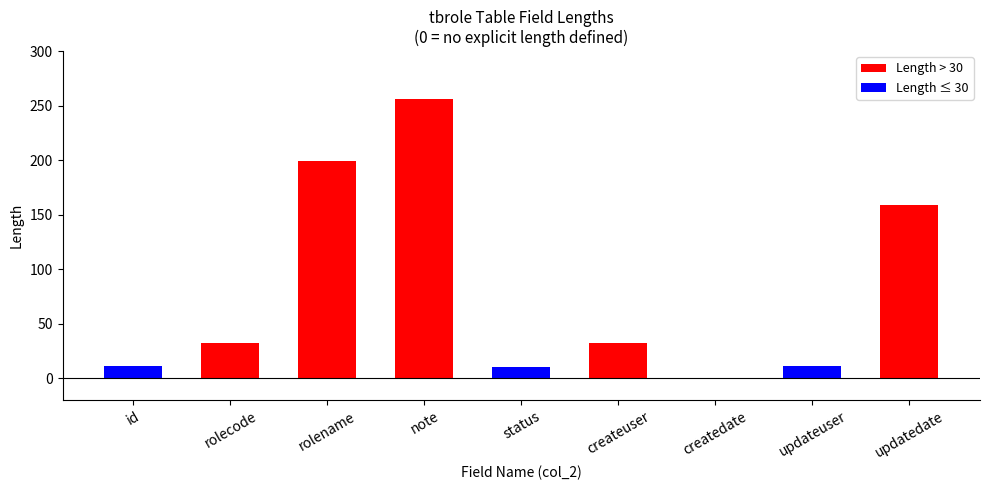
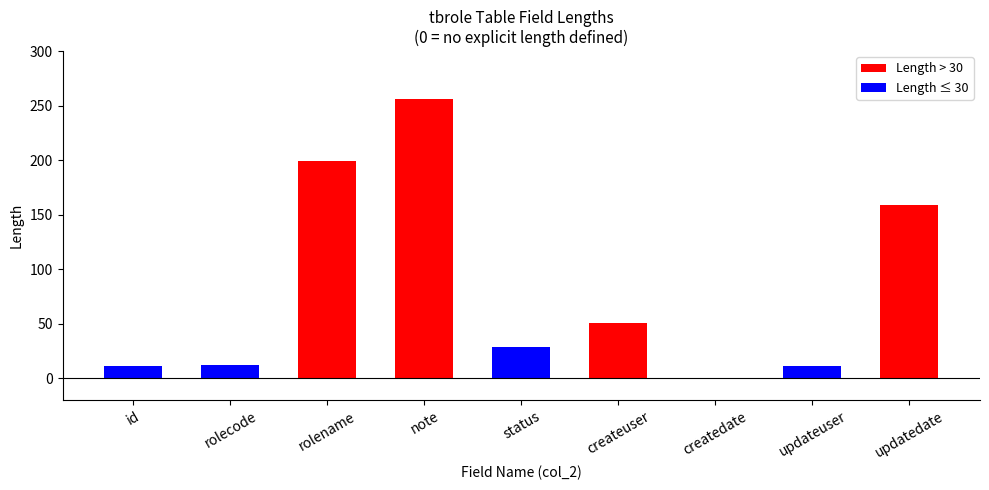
rolecode: 32 -> 12
status: 10 -> 29
createuser: 32 -> 51
